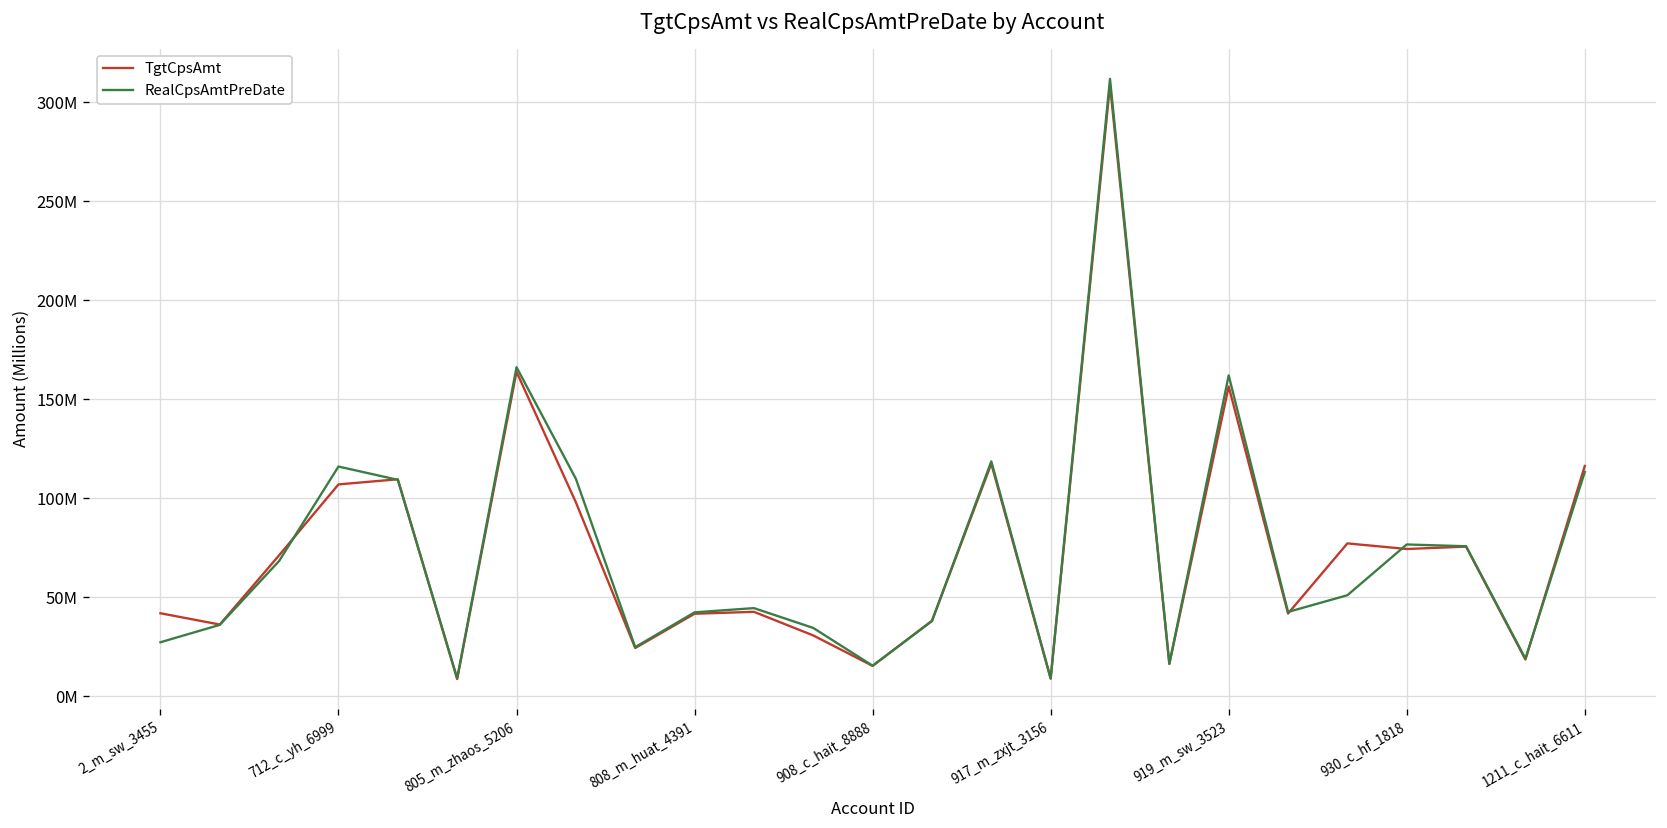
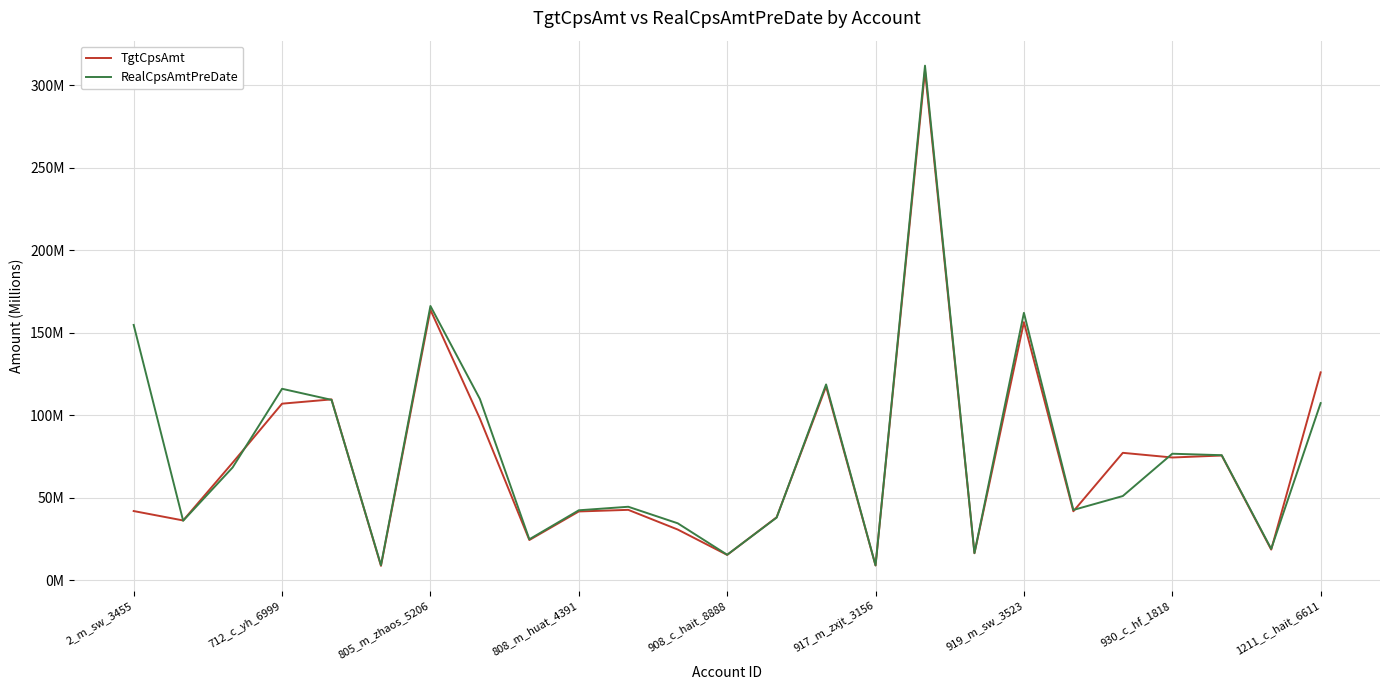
RealCpsAmtPreDate, 2_m_sw_3455: 27000000 -> 155000000
TgtCpsAmt, 1211_c_hait_6611: 116000000 -> 126000000
RealCpsAmtPreDate, 1211_c_hait_6611: 113000000 -> 107000000
